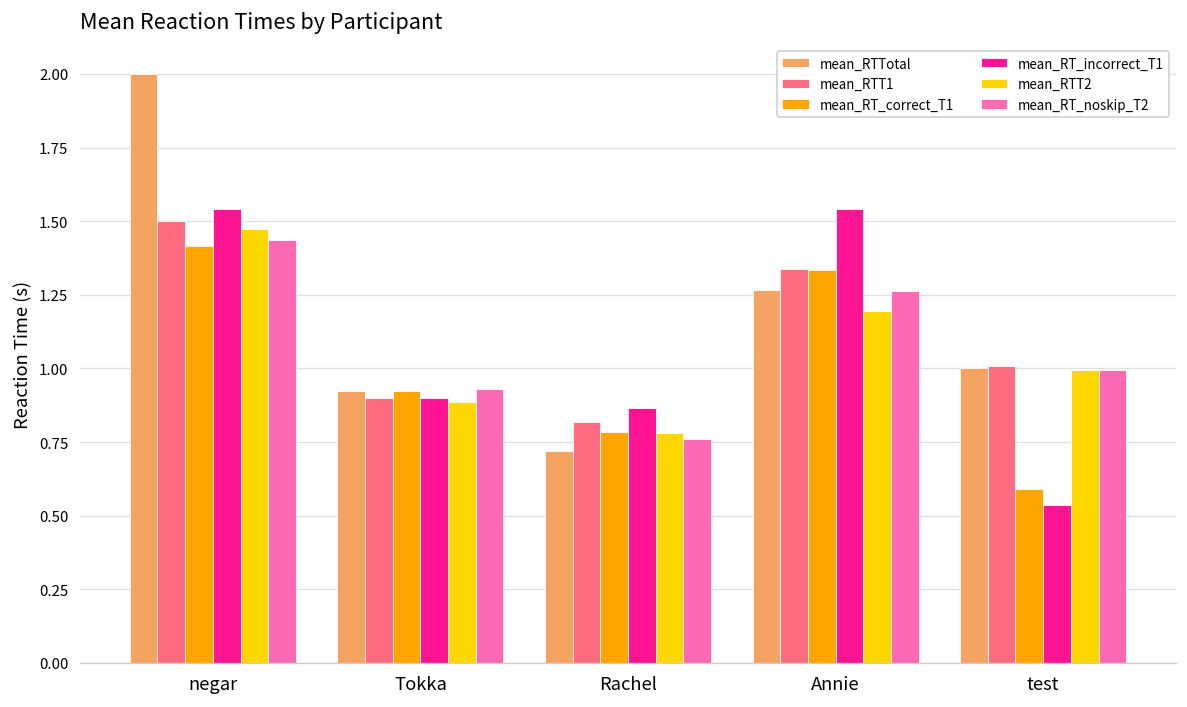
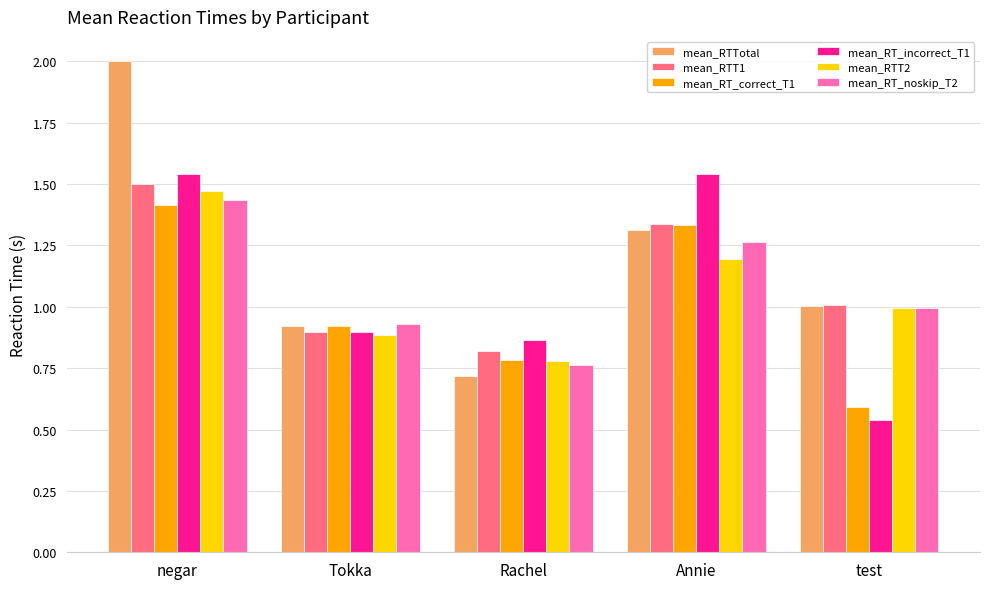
mean_RTTotal, Annie: 1.27 -> 1.31
